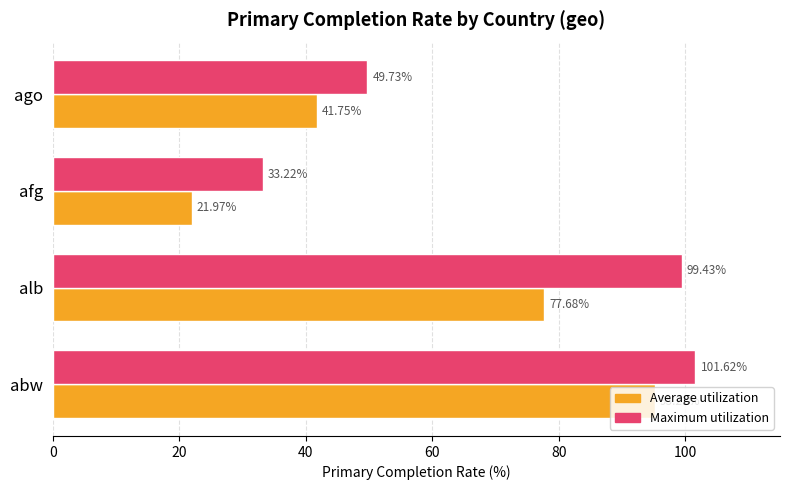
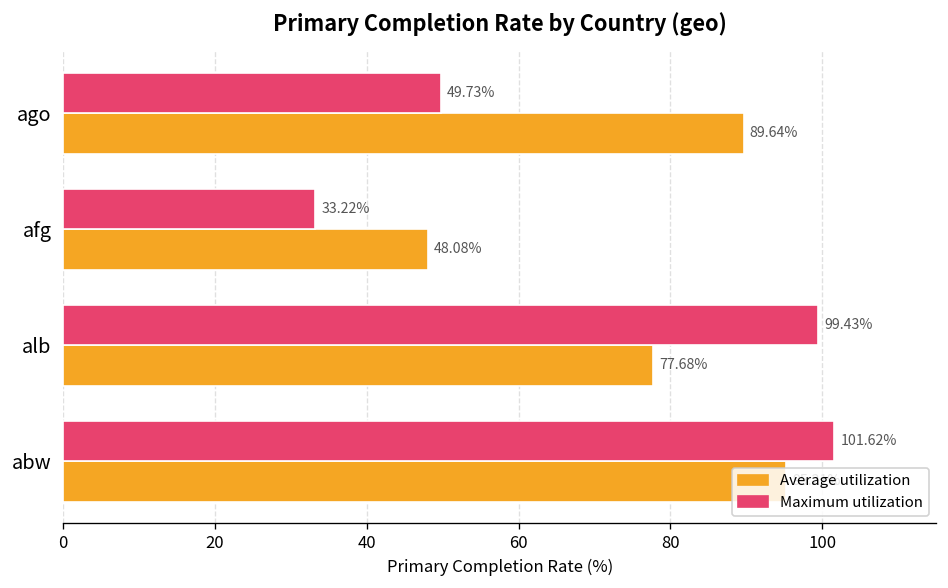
Average utilization, ago: 41.75% -> 89.64%
Average utilization, afg: 21.97% -> 48.08%
